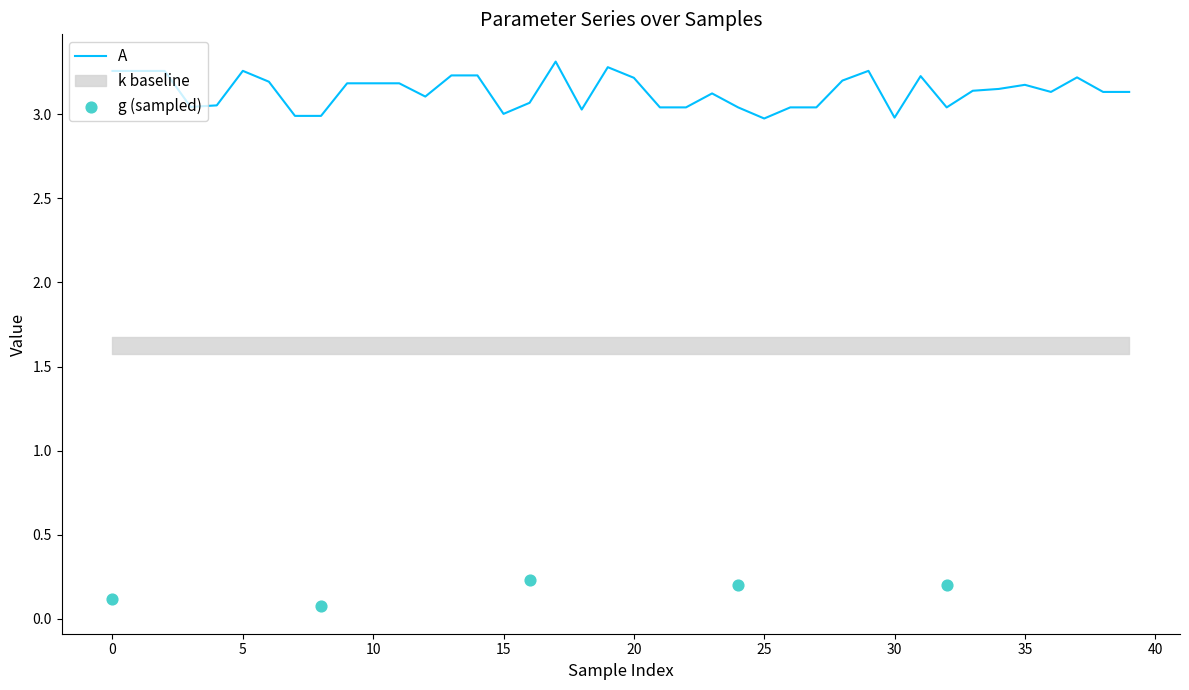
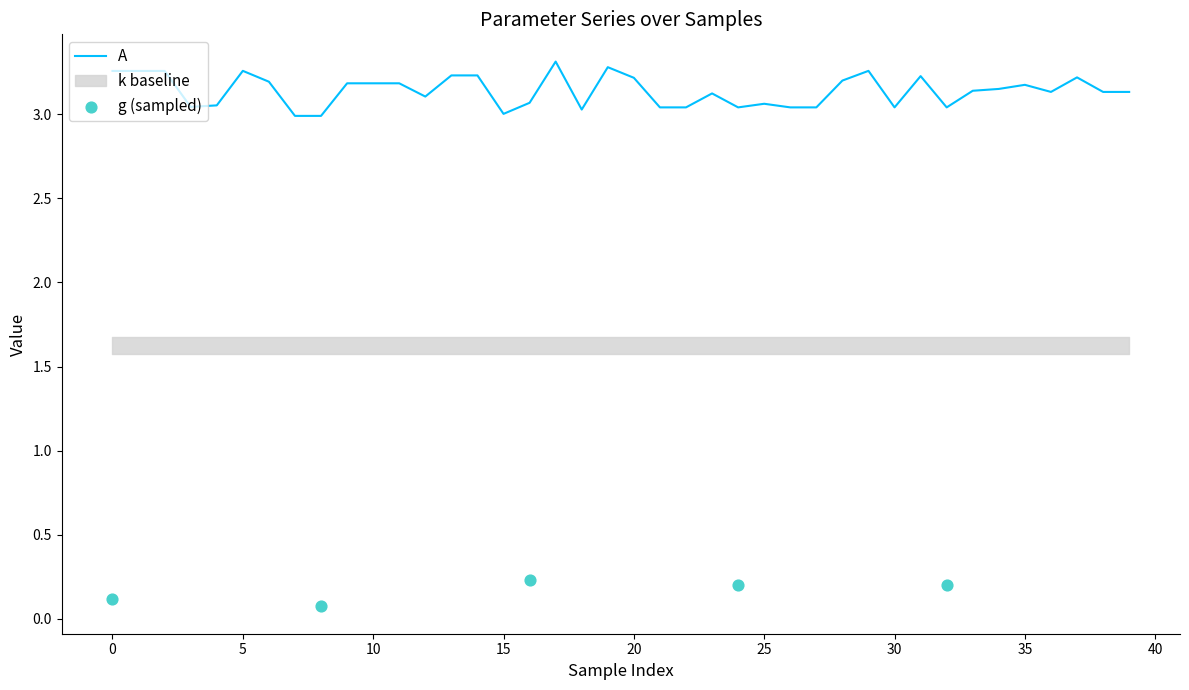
A, 25: 2.97 -> 3.06
A, 30: 2.98 -> 3.04
